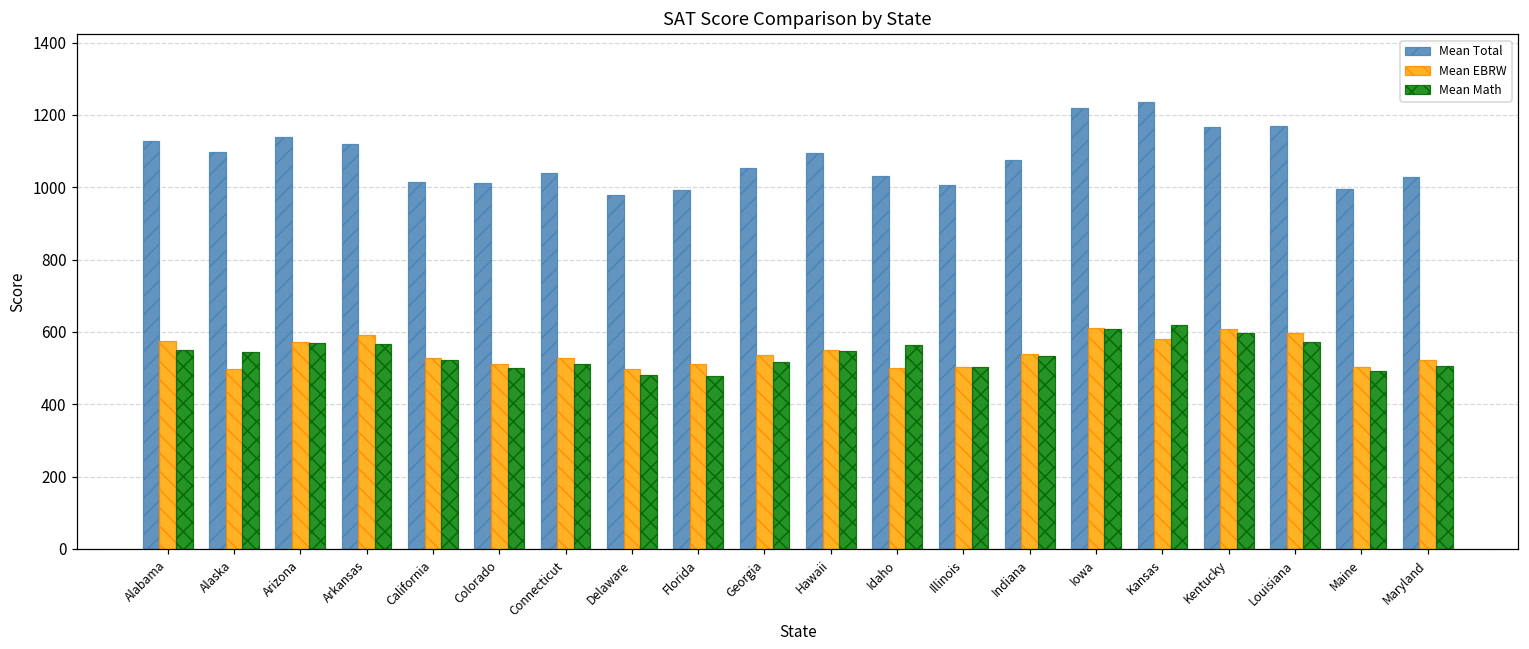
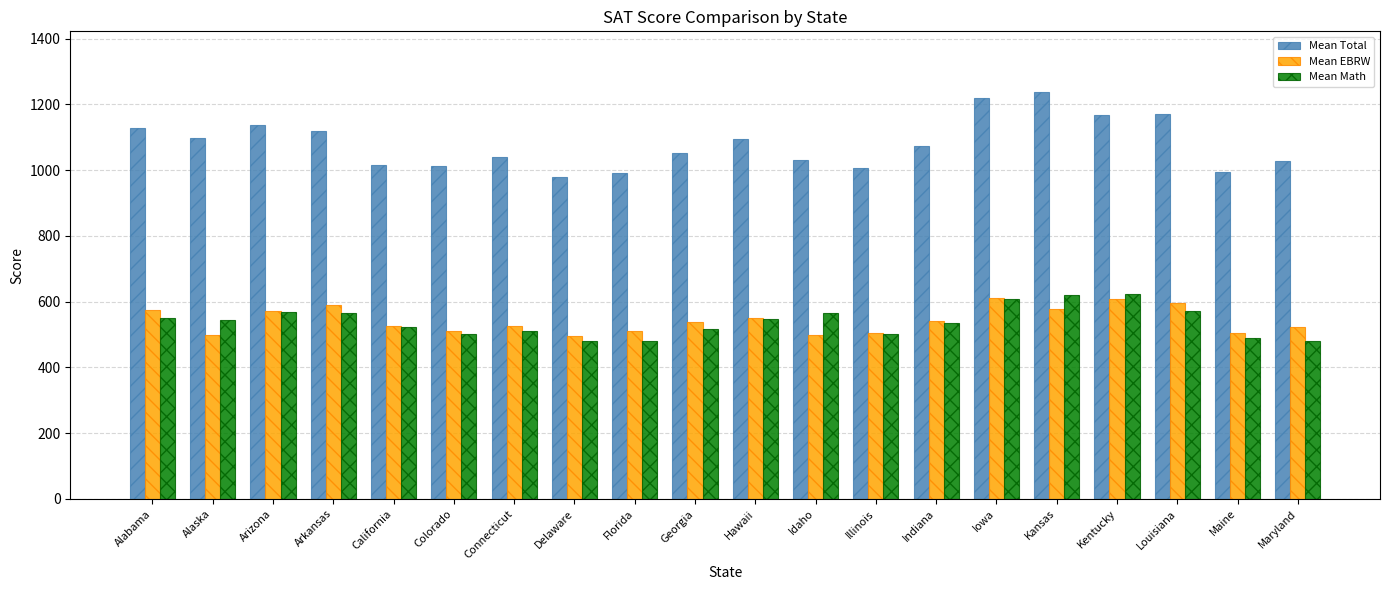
Mean Math, Kentucky: 600 -> 620
Mean Math, Maryland: 510 -> 480
